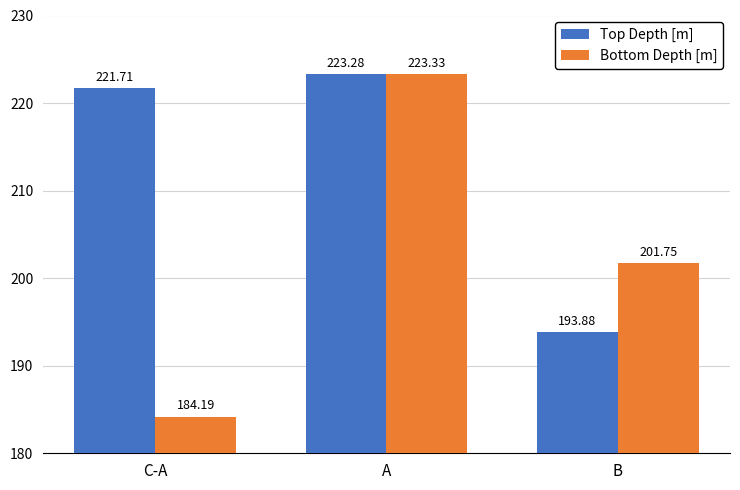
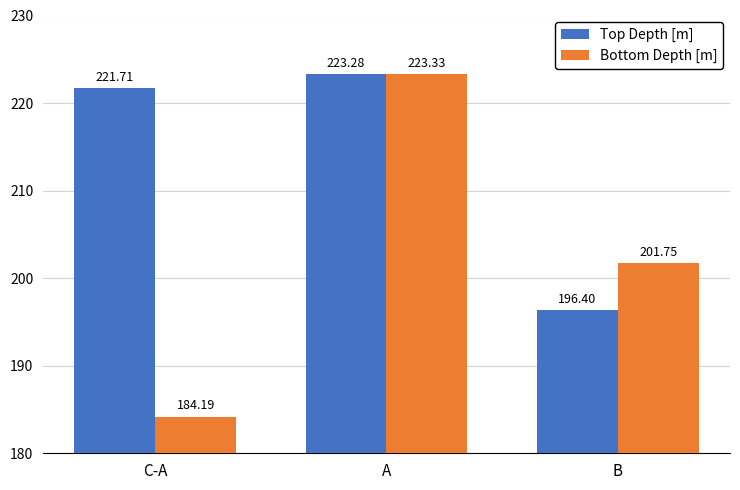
Top Depth [m], B: 193.88 -> 196.40
